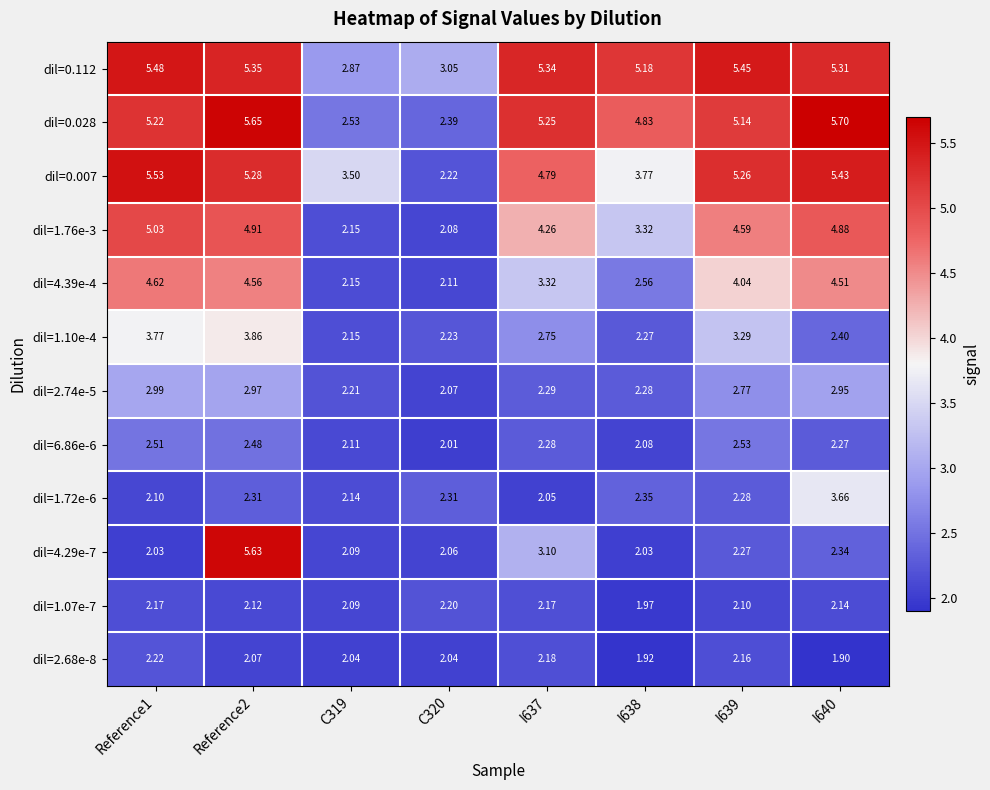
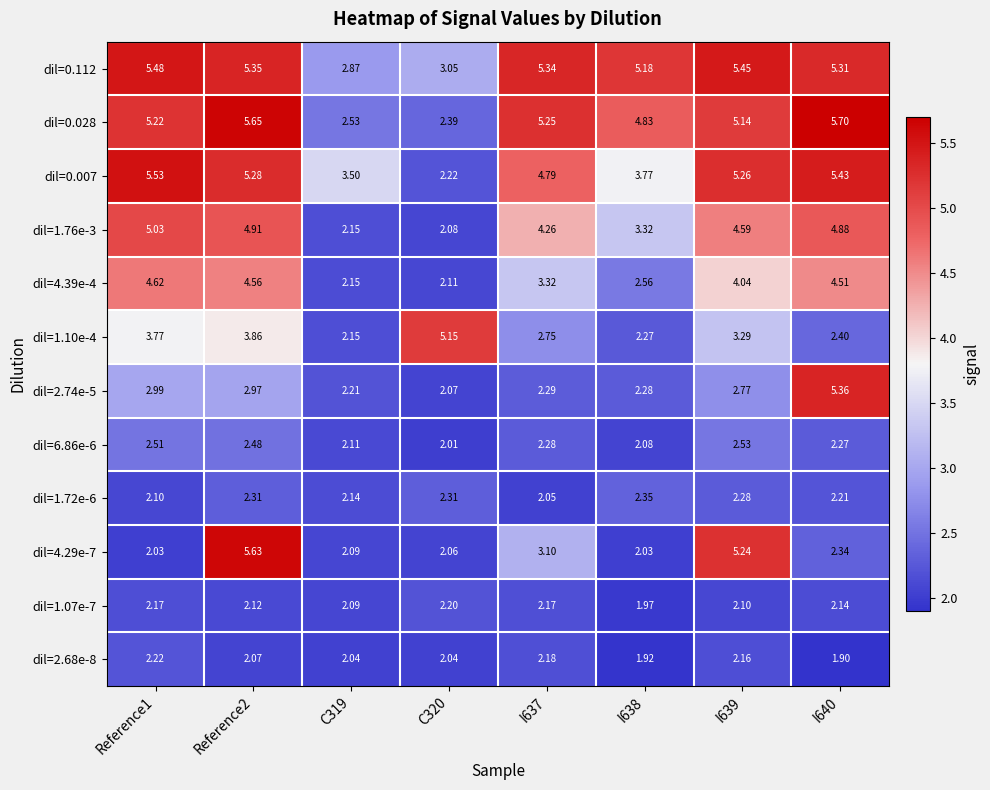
dil=1.10e-4, C320: 2.23 -> 5.15
dil=2.74e-5, I640: 2.95 -> 5.36
dil=1.72e-6, I640: 3.66 -> 2.21
dil=4.29e-7, I639: 2.27 -> 5.24
